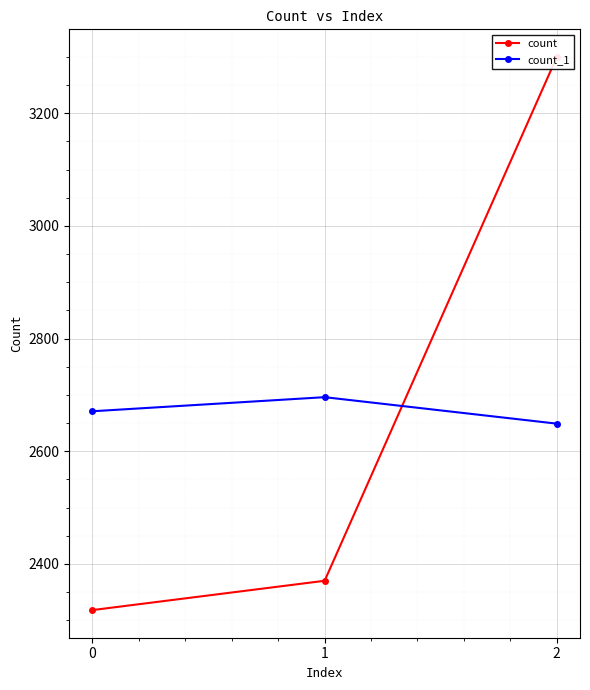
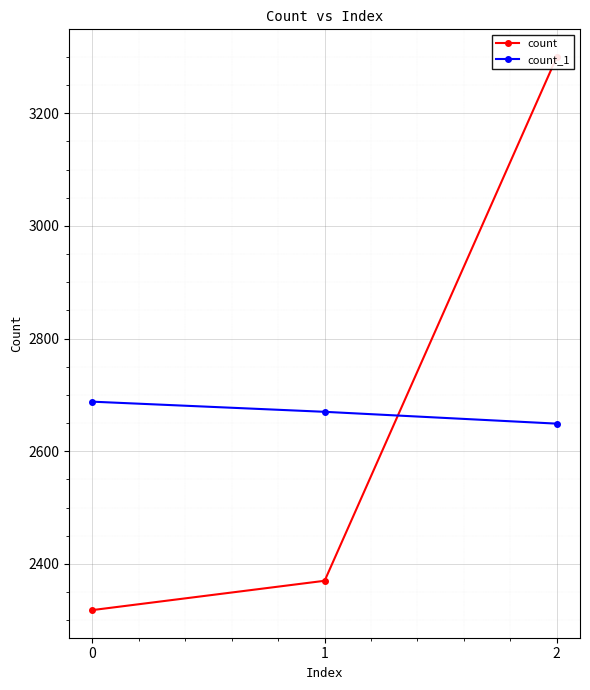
count_1, 0: 2670 -> 2690
count_1, 1: 2700 -> 2670
